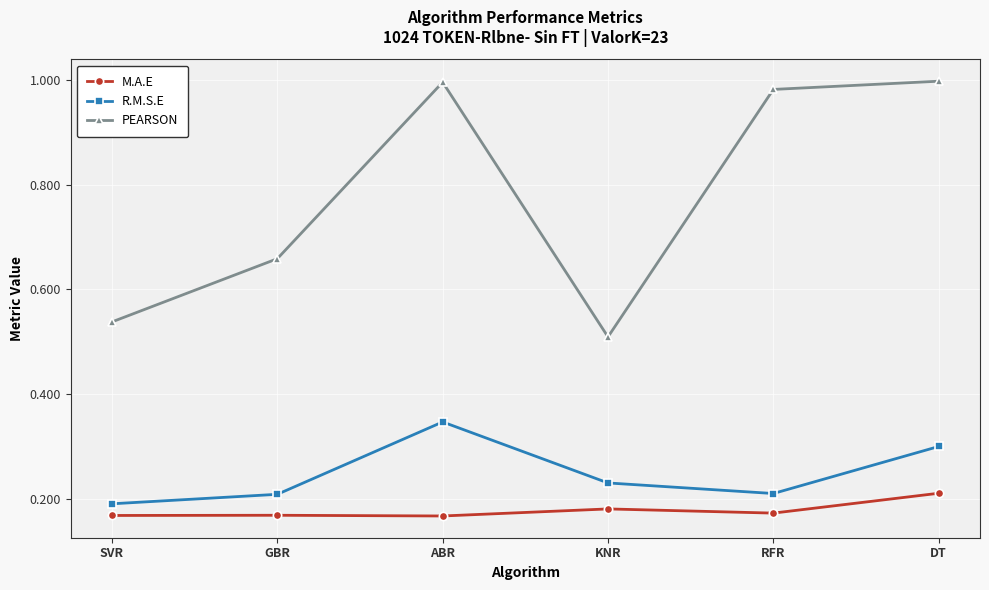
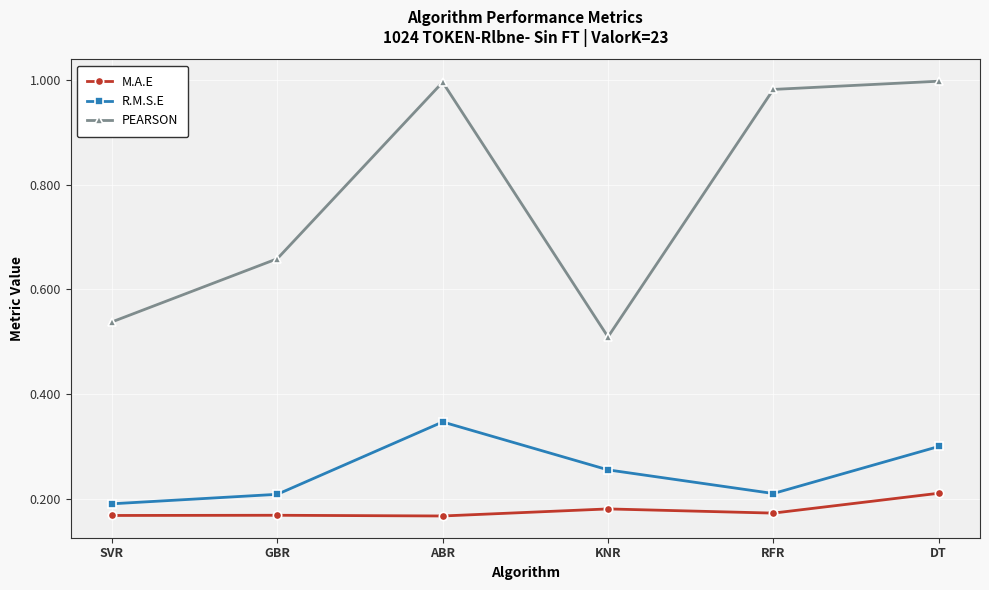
R.M.S.E, KNR: 0.23 -> 0.26
